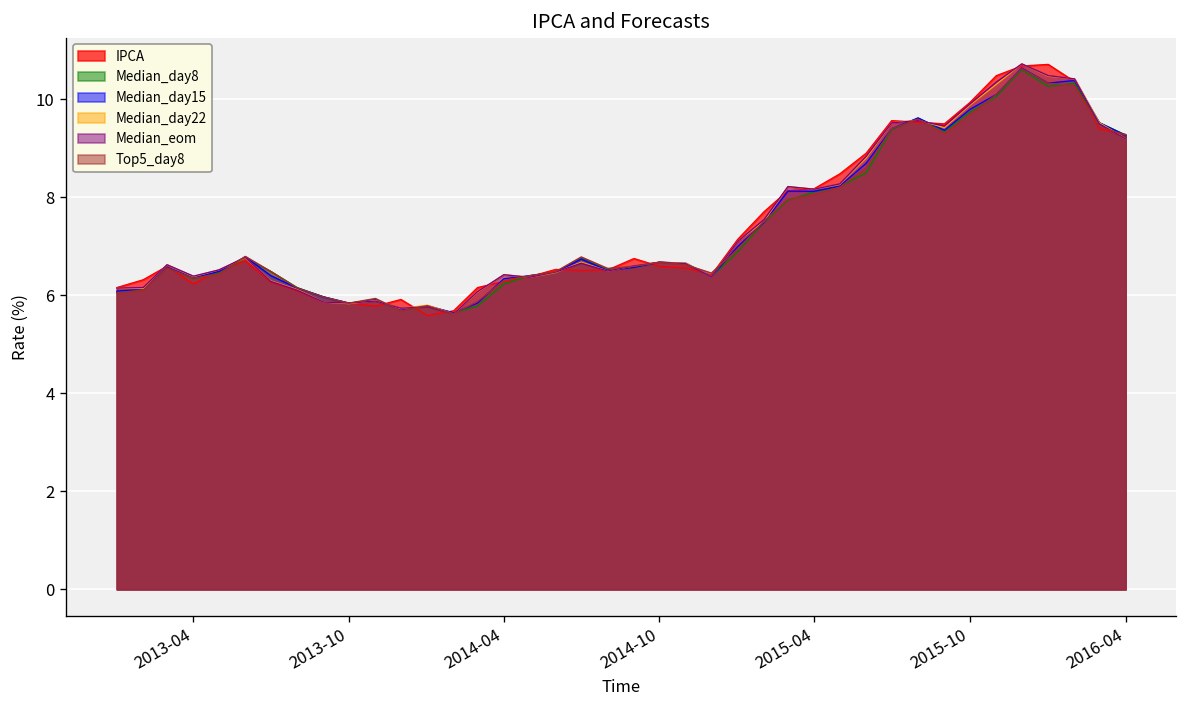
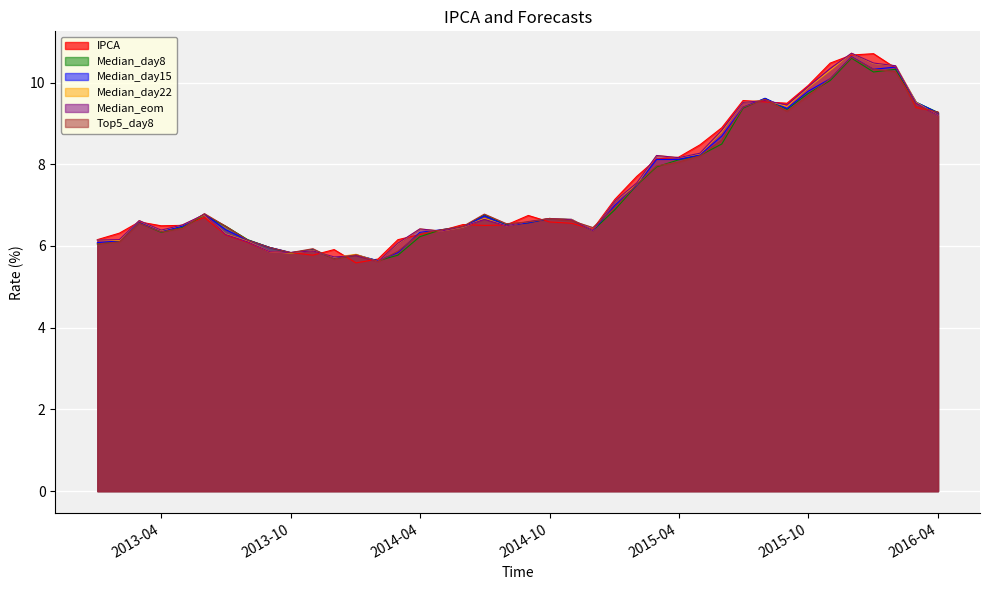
IPCA, 2013-04: 6.2 -> 6.5
